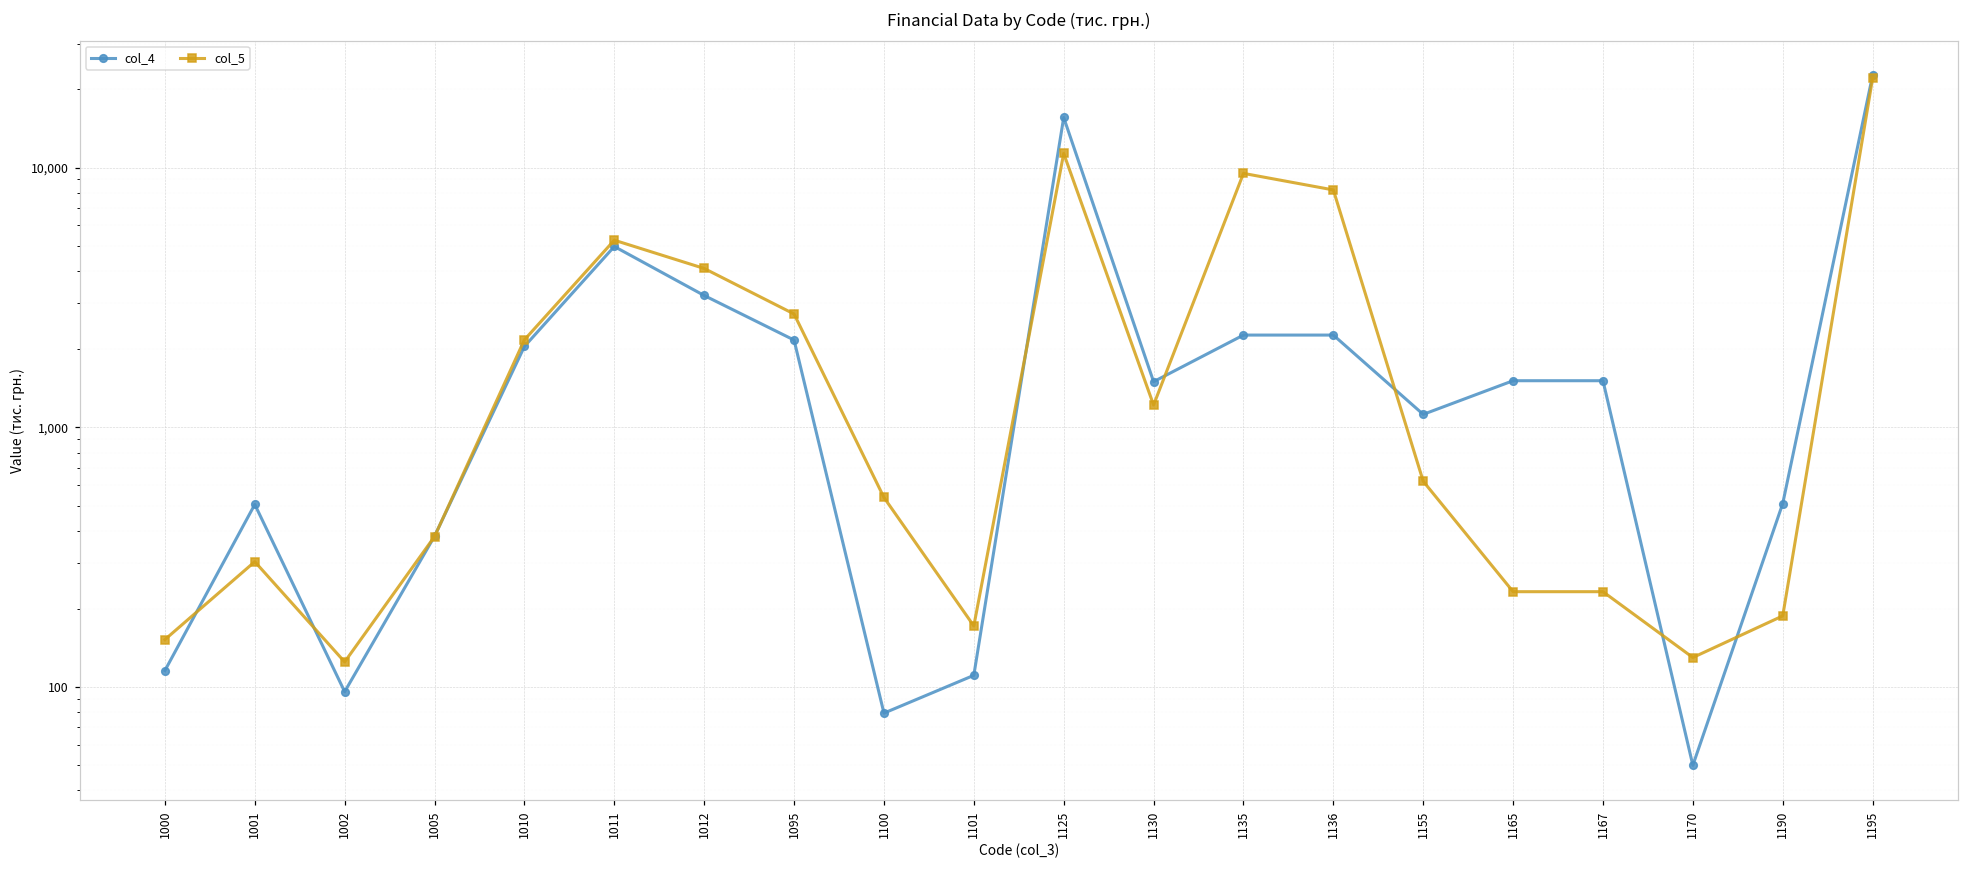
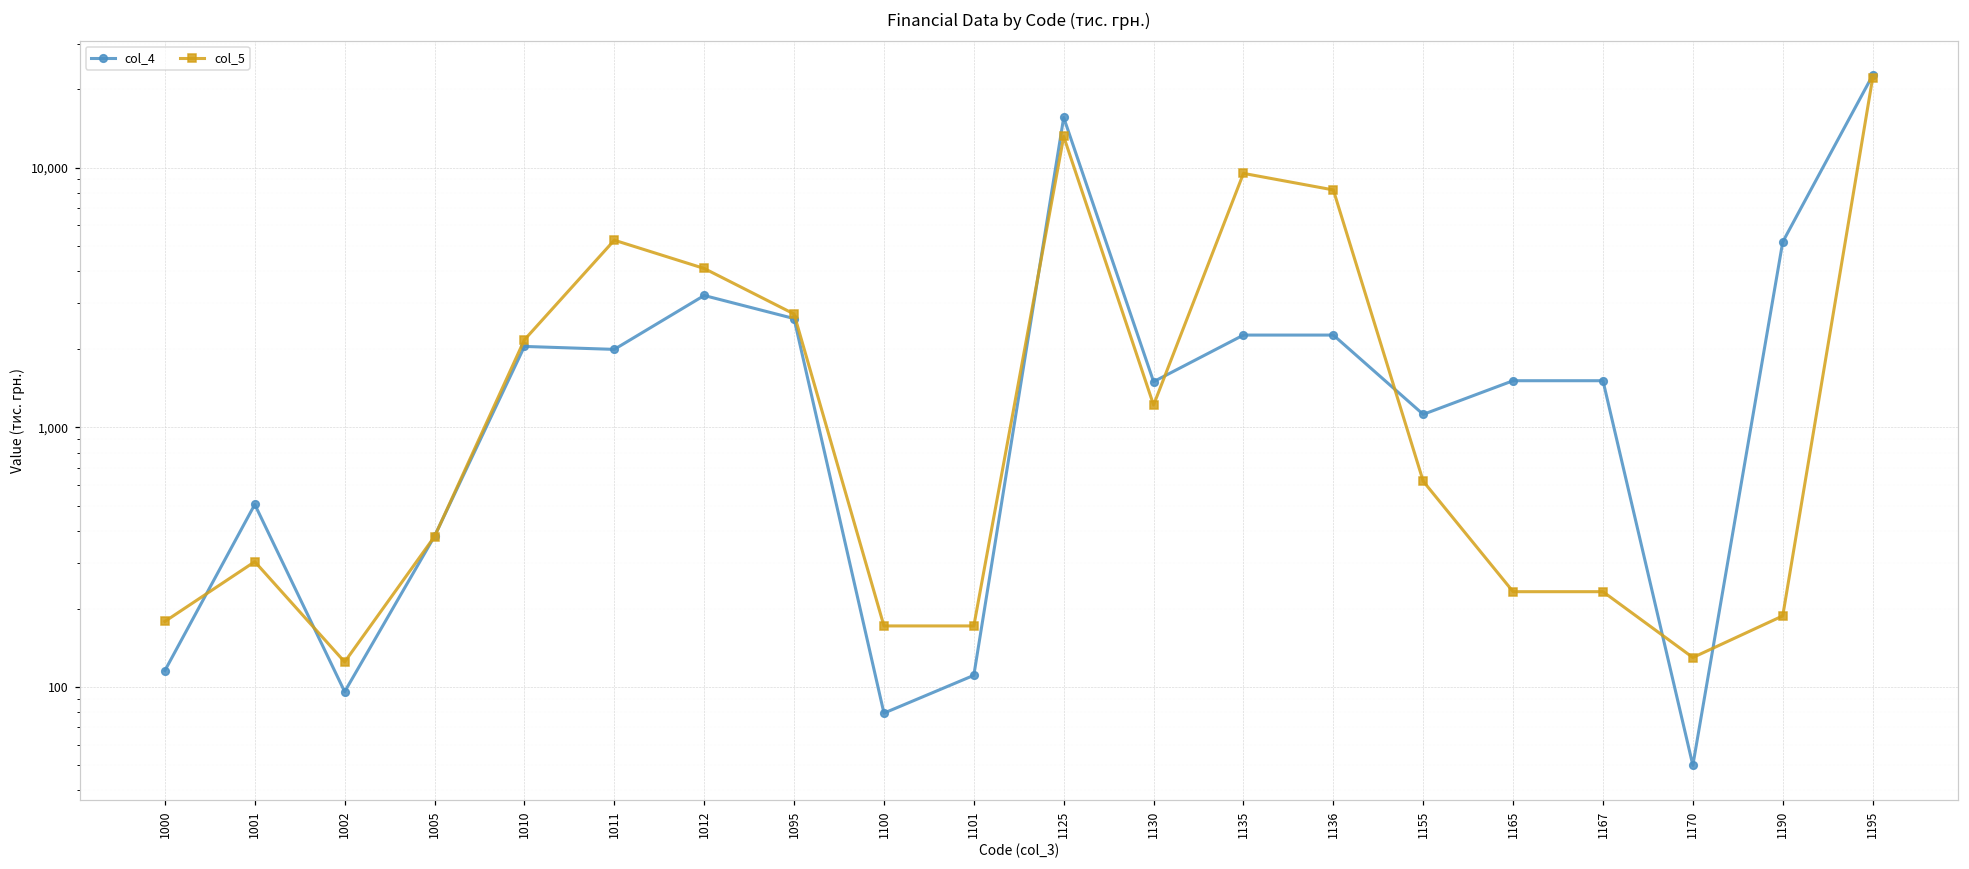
col_5, 1000: 150 -> 180
col_4, 1011: 5,000 -> 2,000
col_4, 1095: 2,200 -> 2,600
col_5, 1100: 540 -> 170
col_5, 1125: 11,000 -> 13,000
col_4, 1190: 510 -> 5,200
